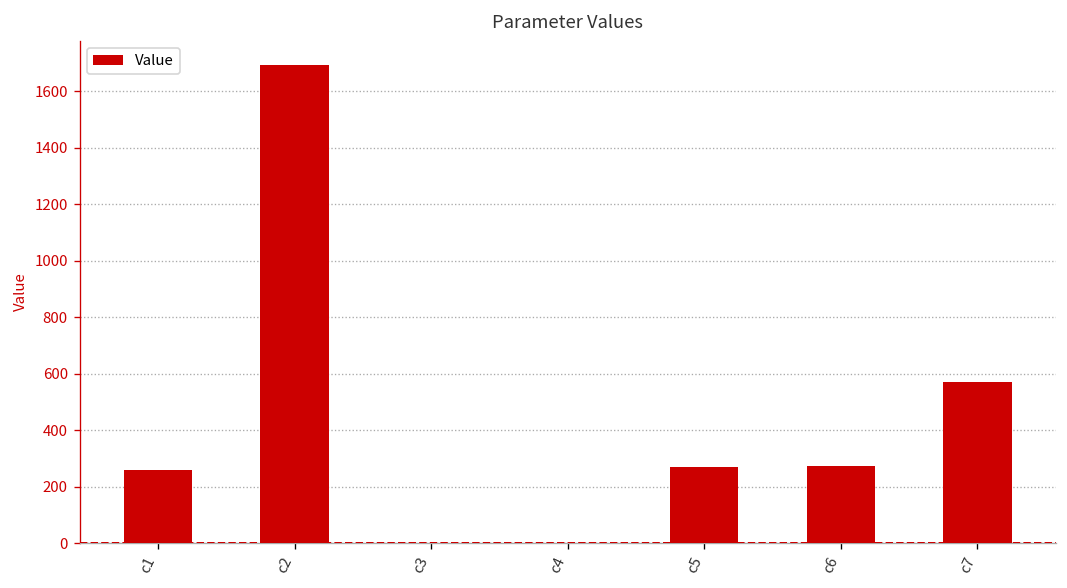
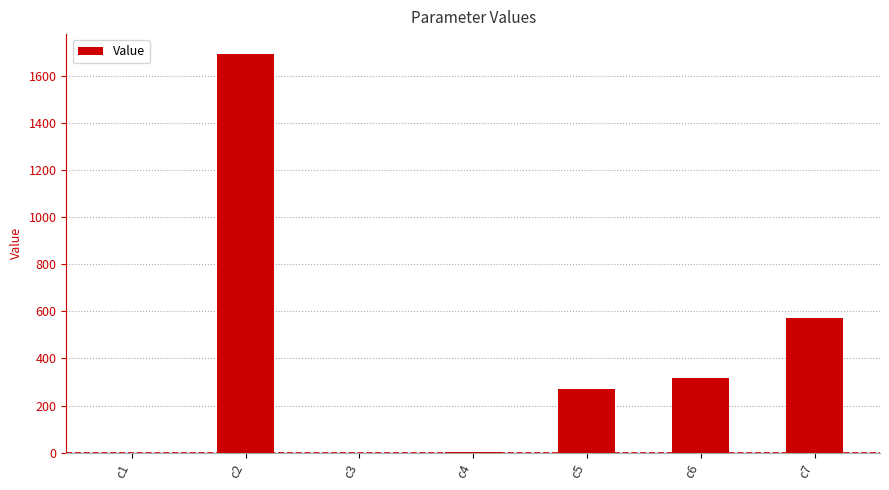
c1: 260 -> 0
c6: 270 -> 320
